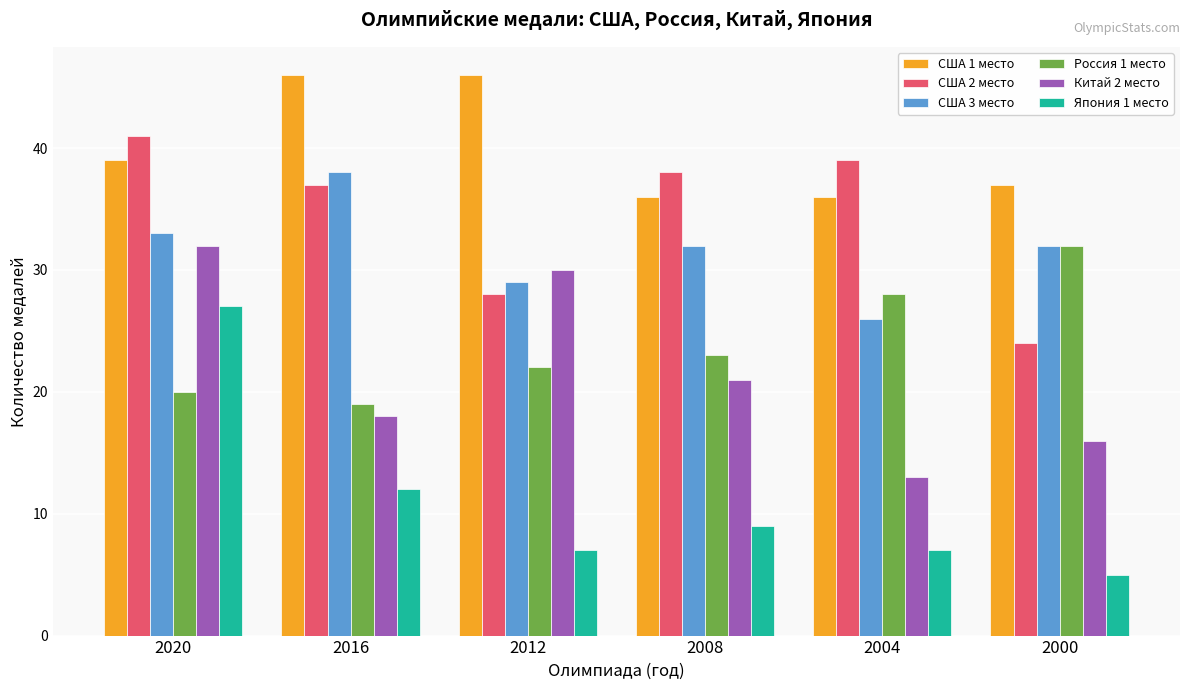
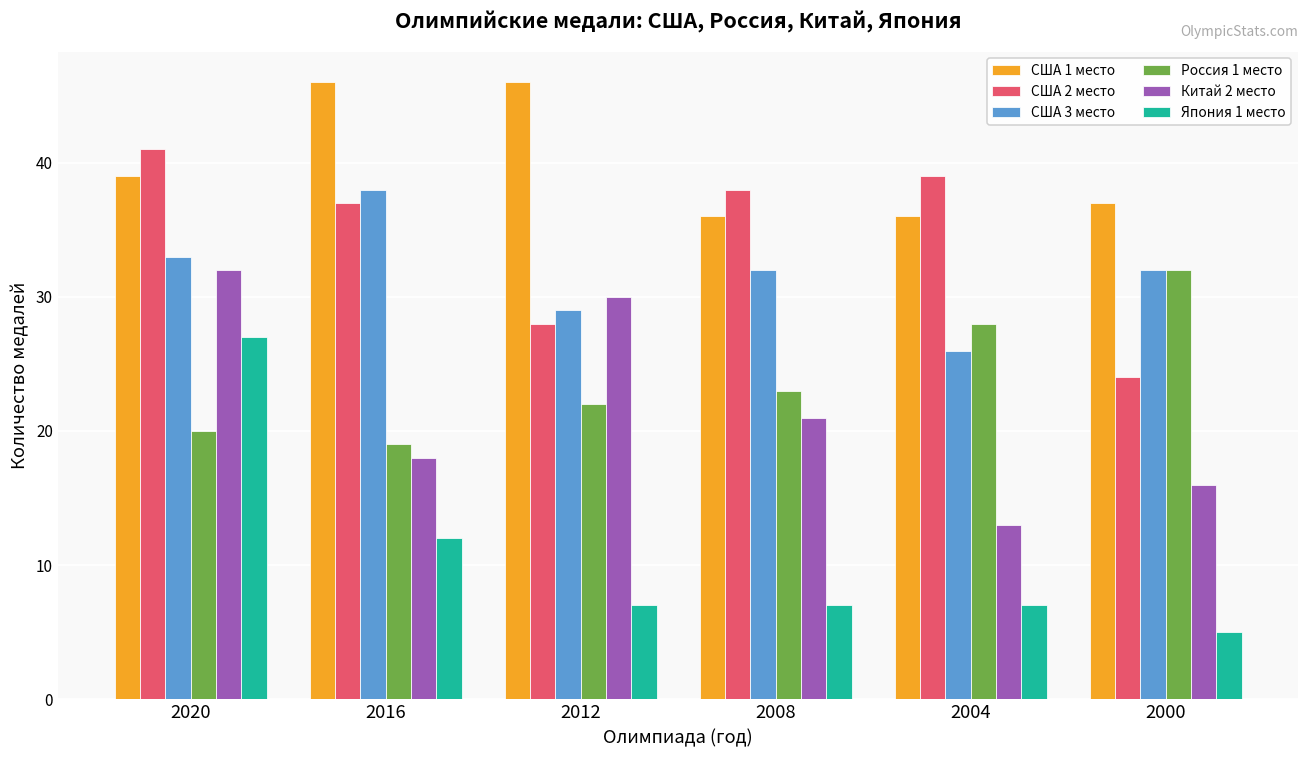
Япония 1 место, 2008: 9 -> 7
